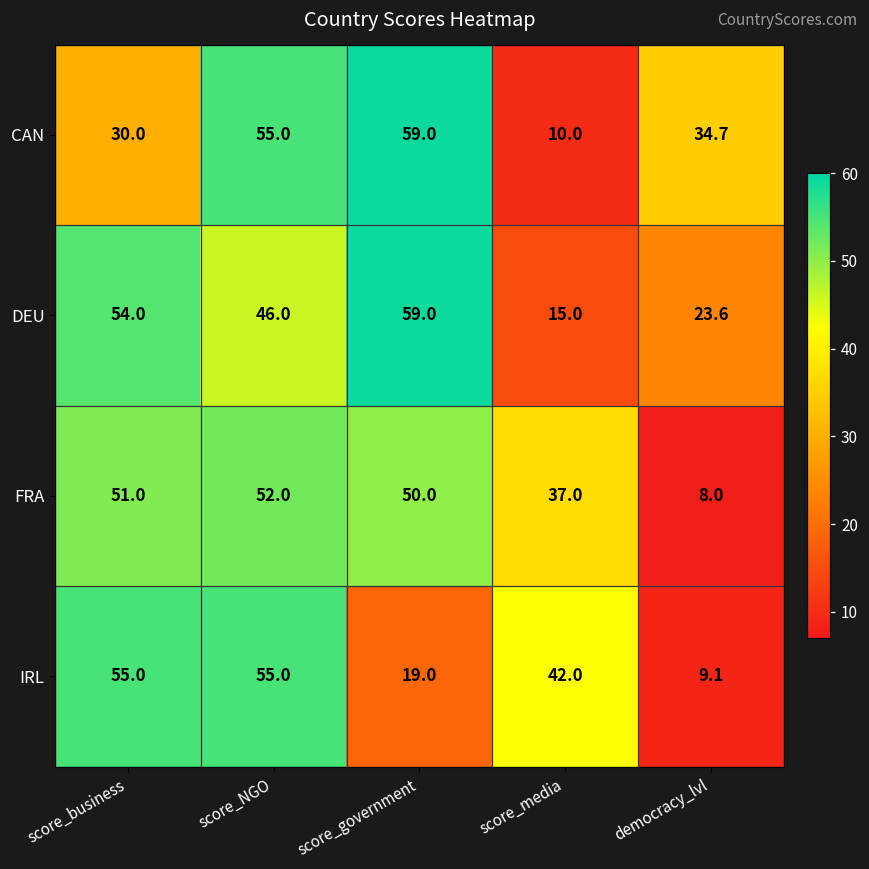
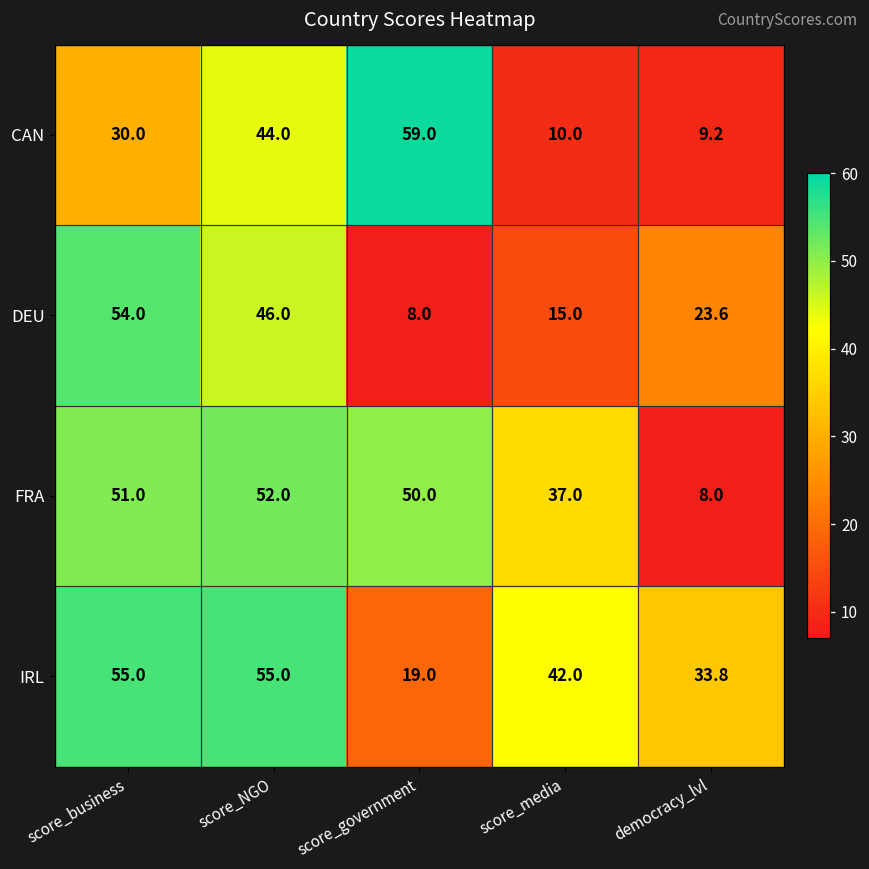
CAN, score_NGO: 55.0 -> 44.0
CAN, democracy_lvl: 34.7 -> 9.2
DEU, score_government: 59.0 -> 8.0
IRL, democracy_lvl: 9.1 -> 33.8
